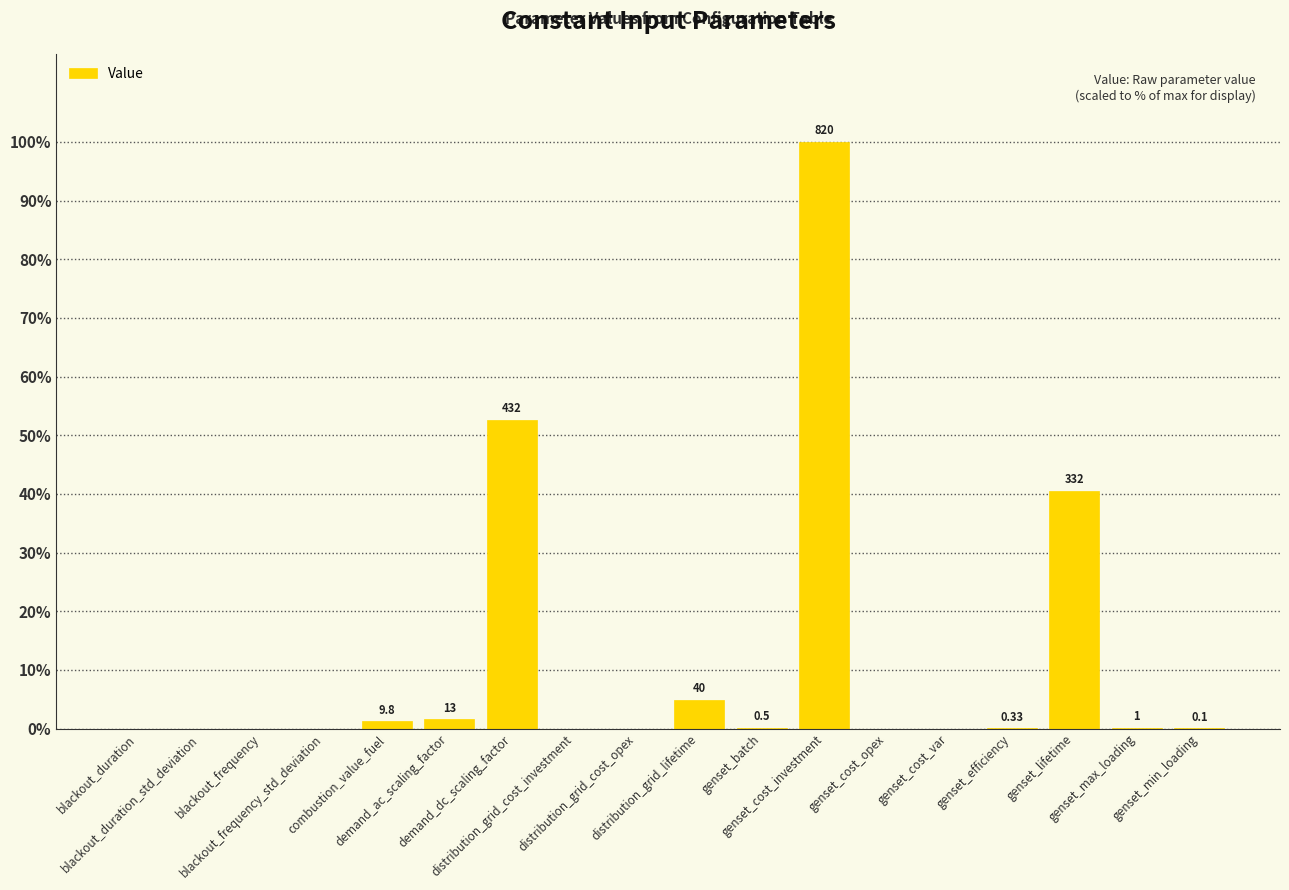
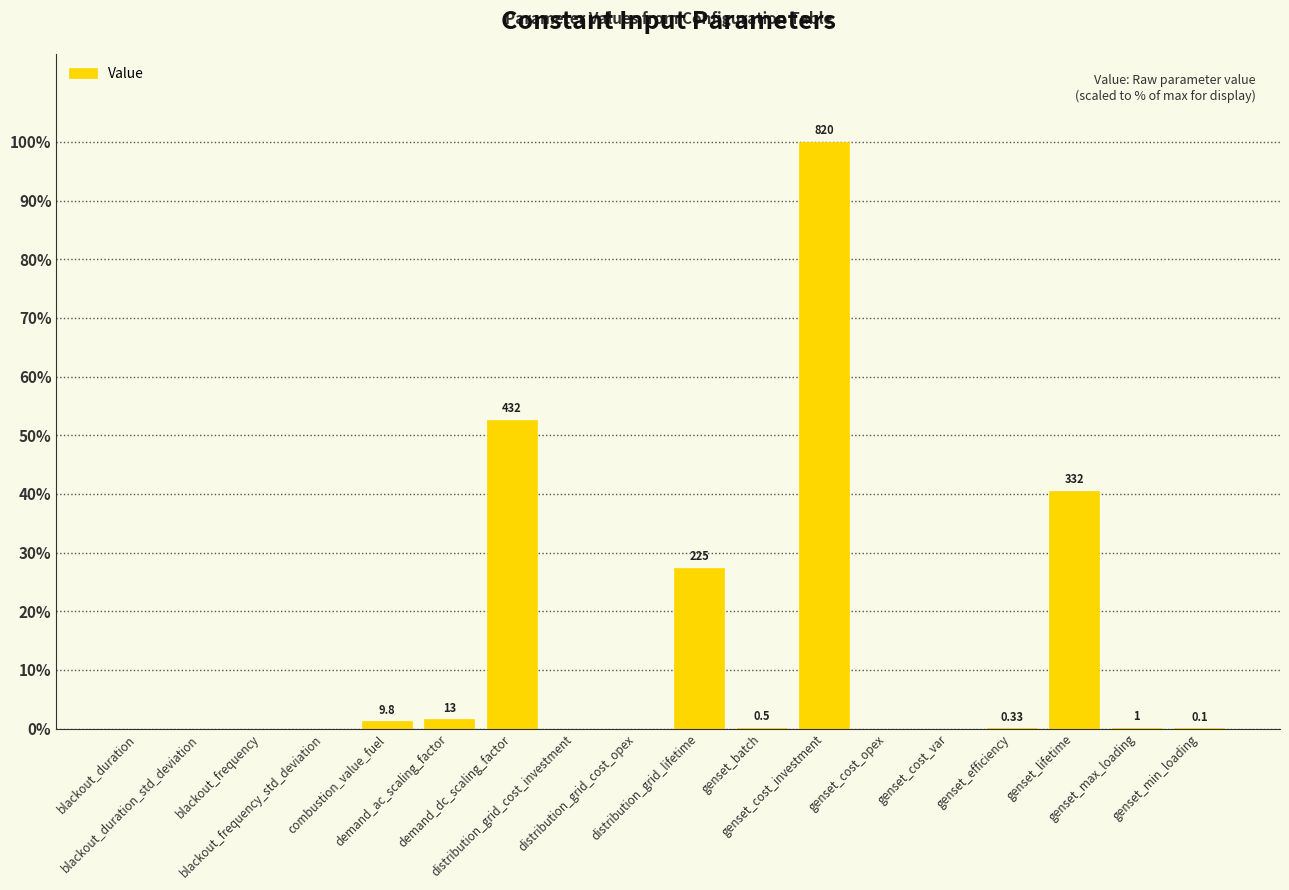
distribution_grid_lifetime: 40 -> 225
